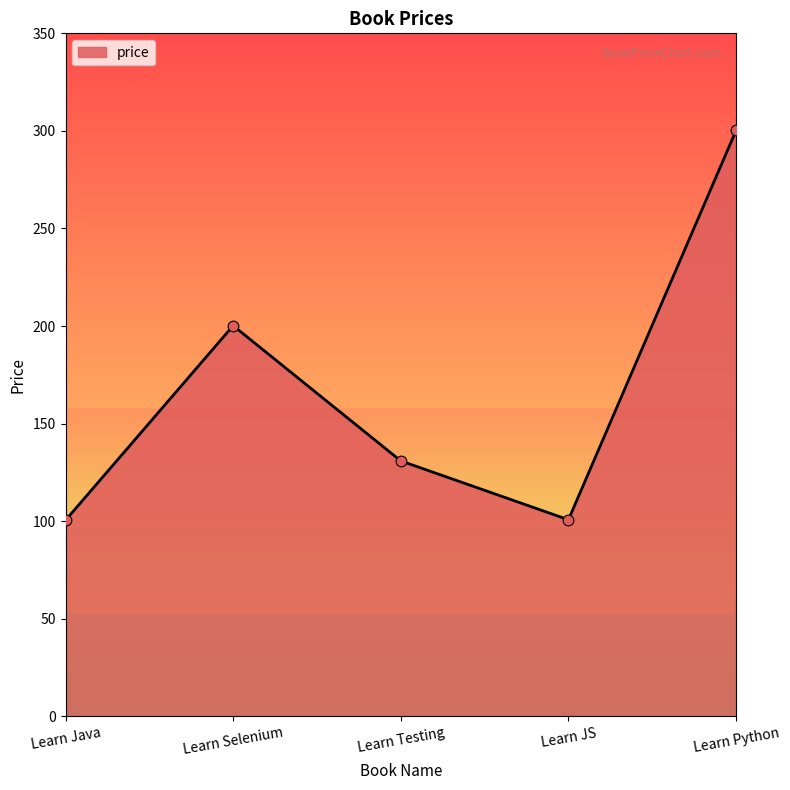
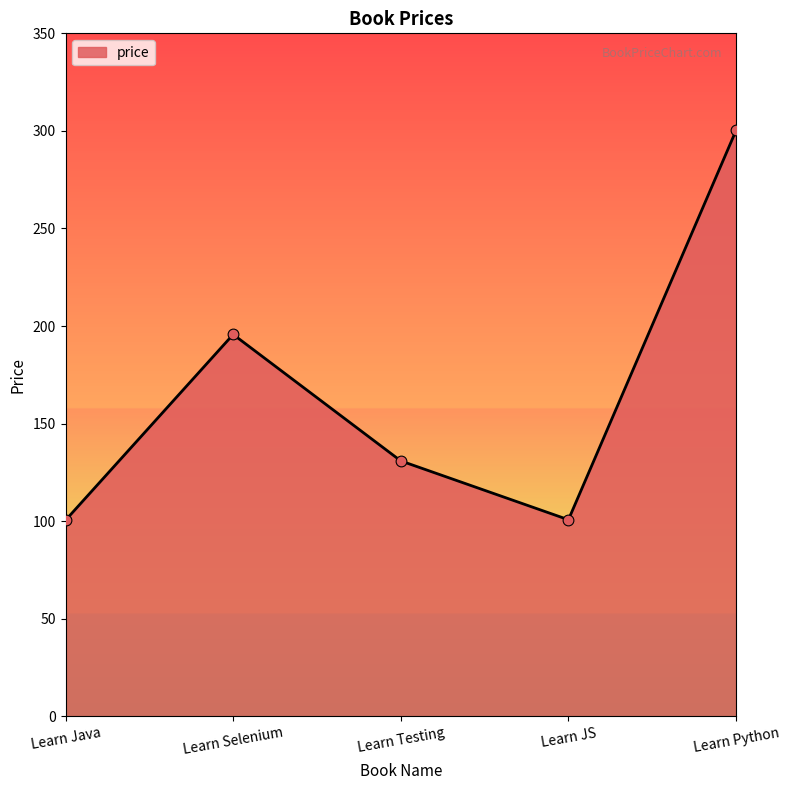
Learn Selenium: 200 -> 196
